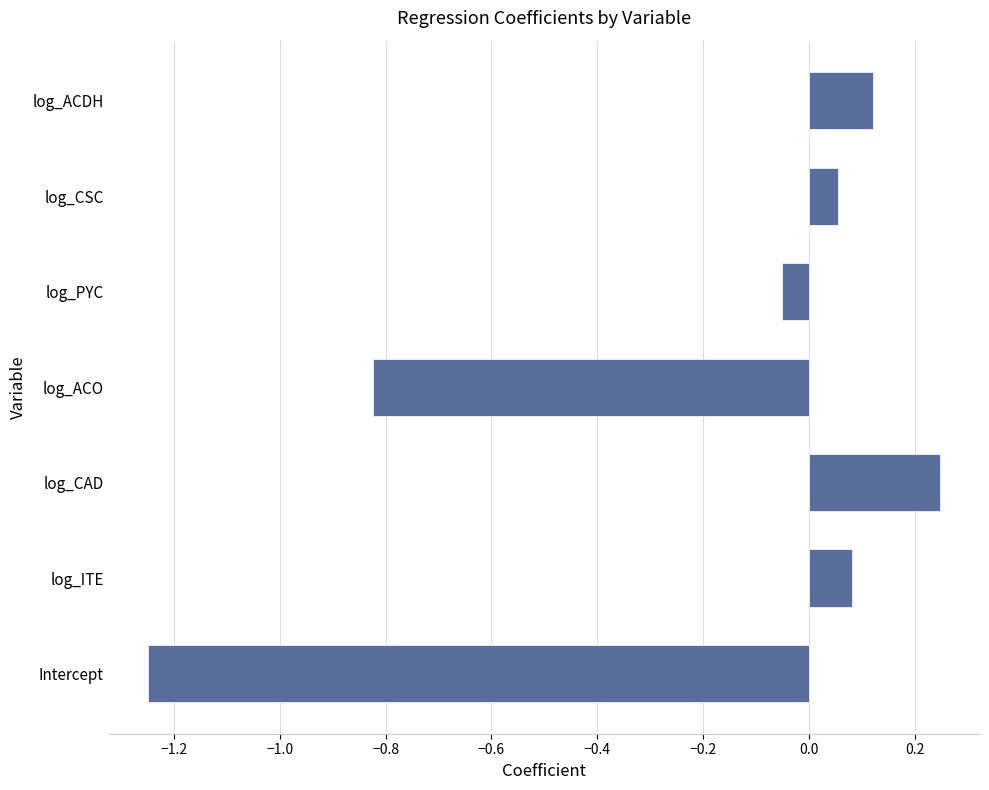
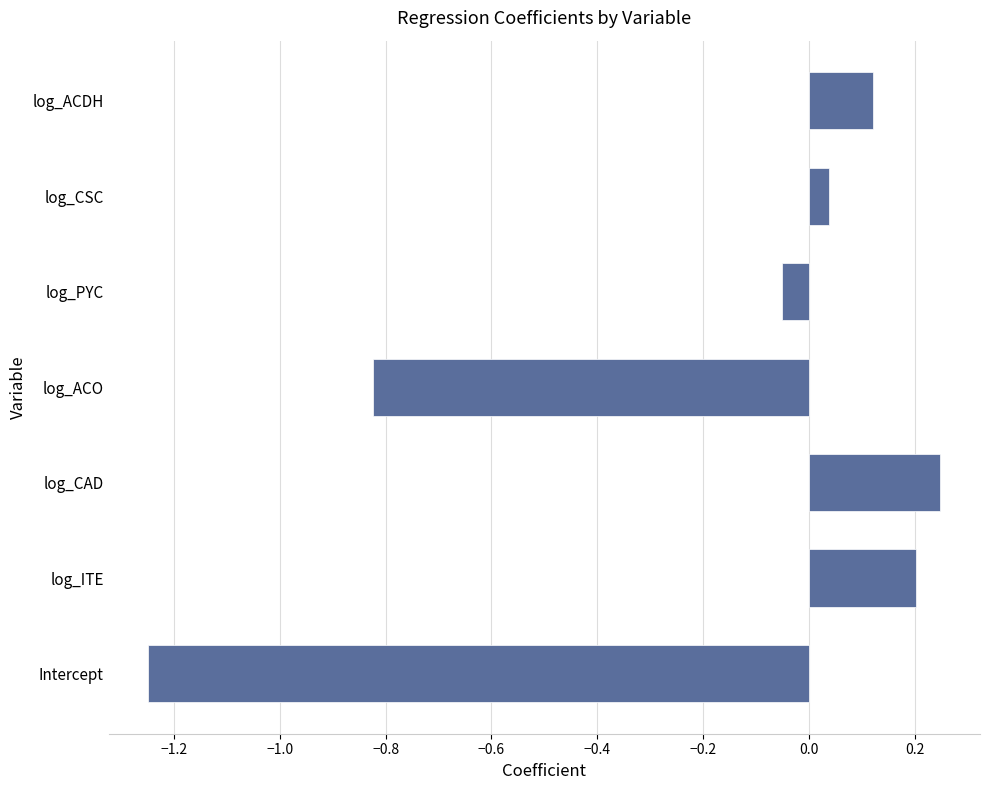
log_CSC: 0.06 -> 0.04
log_ITE: 0.08 -> 0.20
